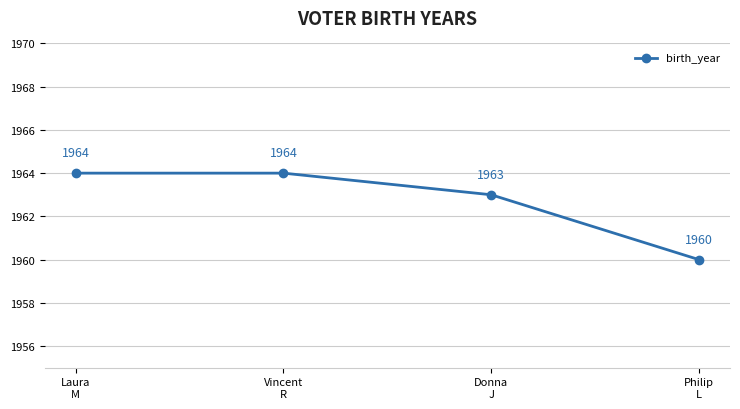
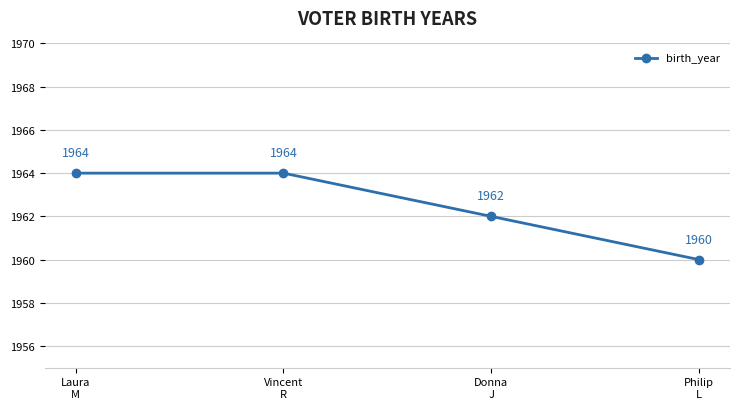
Donna J: 1963 -> 1962
